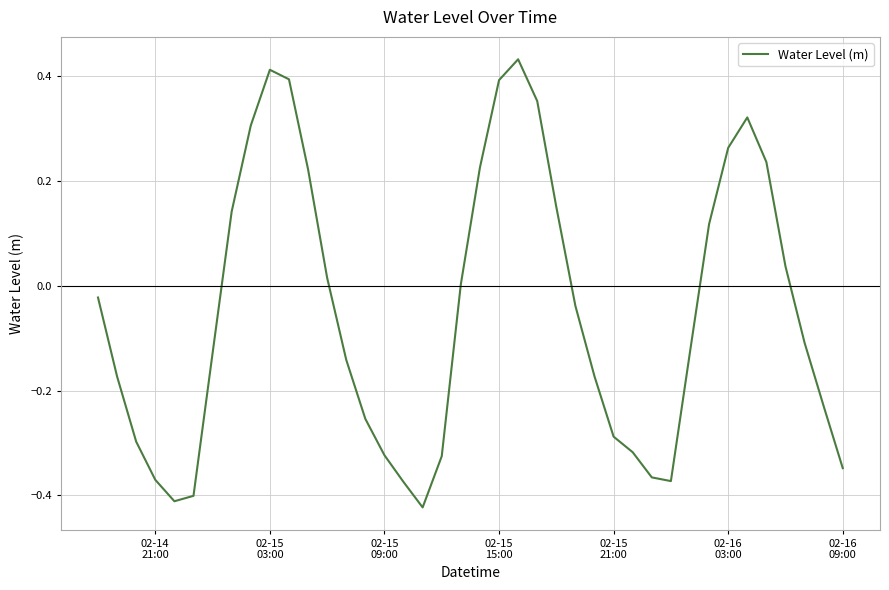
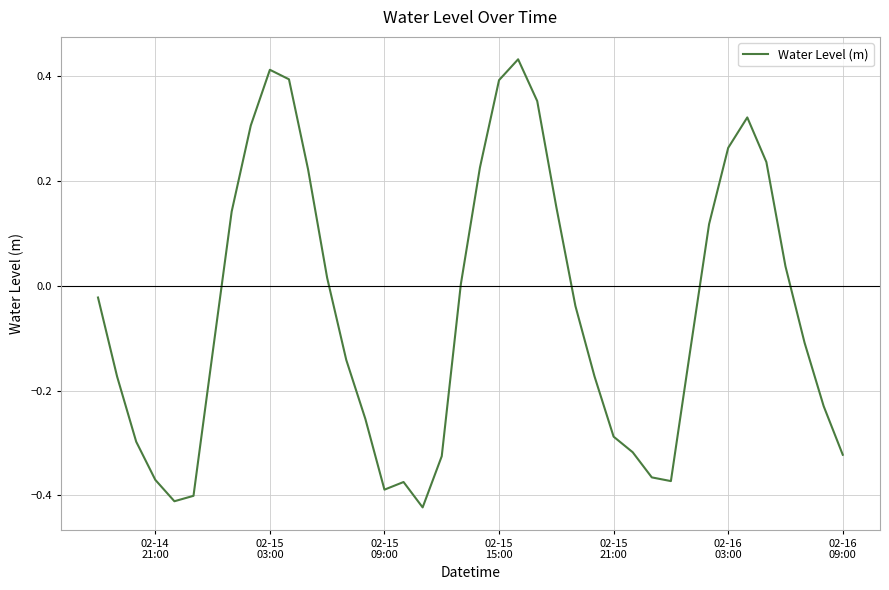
02-15 09:00: -0.32 -> -0.39
02-16 09:00: -0.35 -> -0.32
